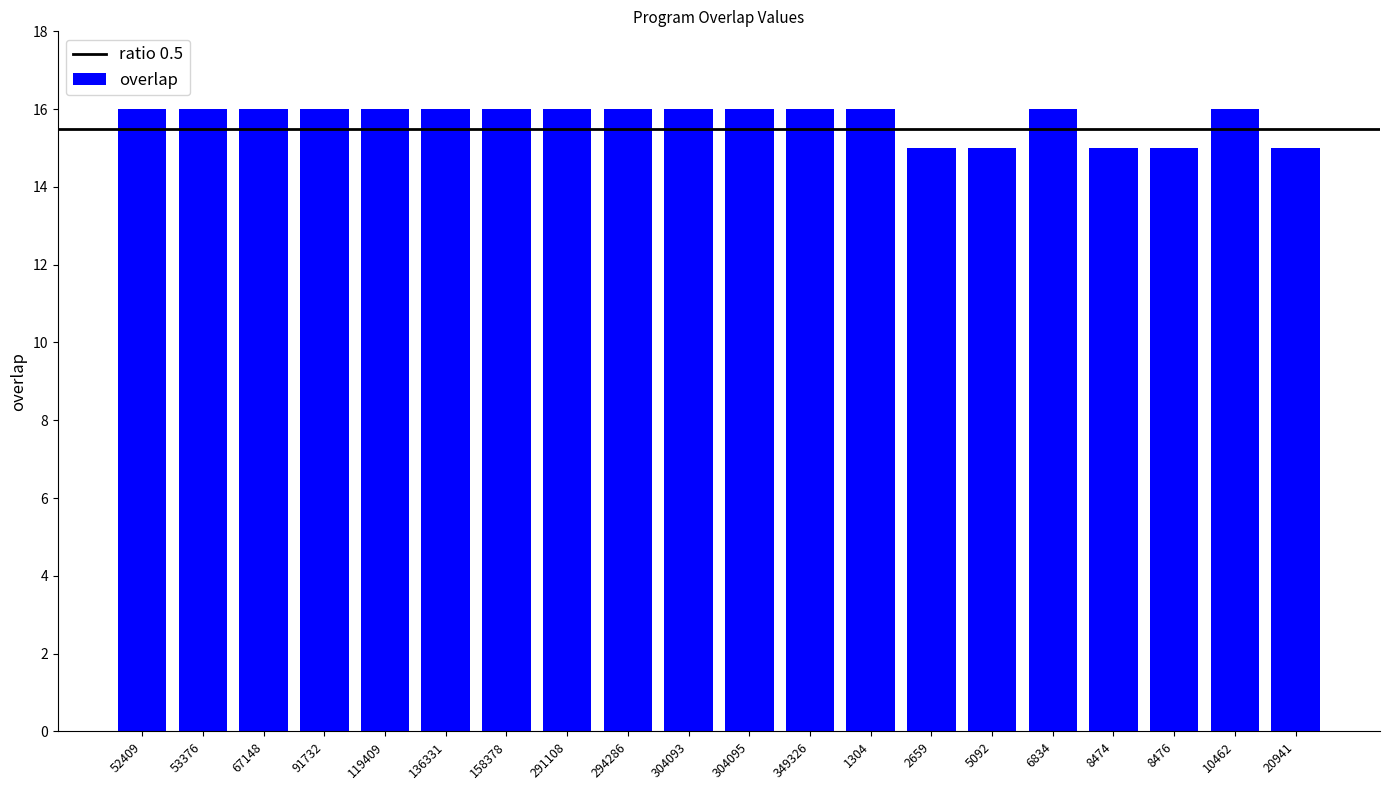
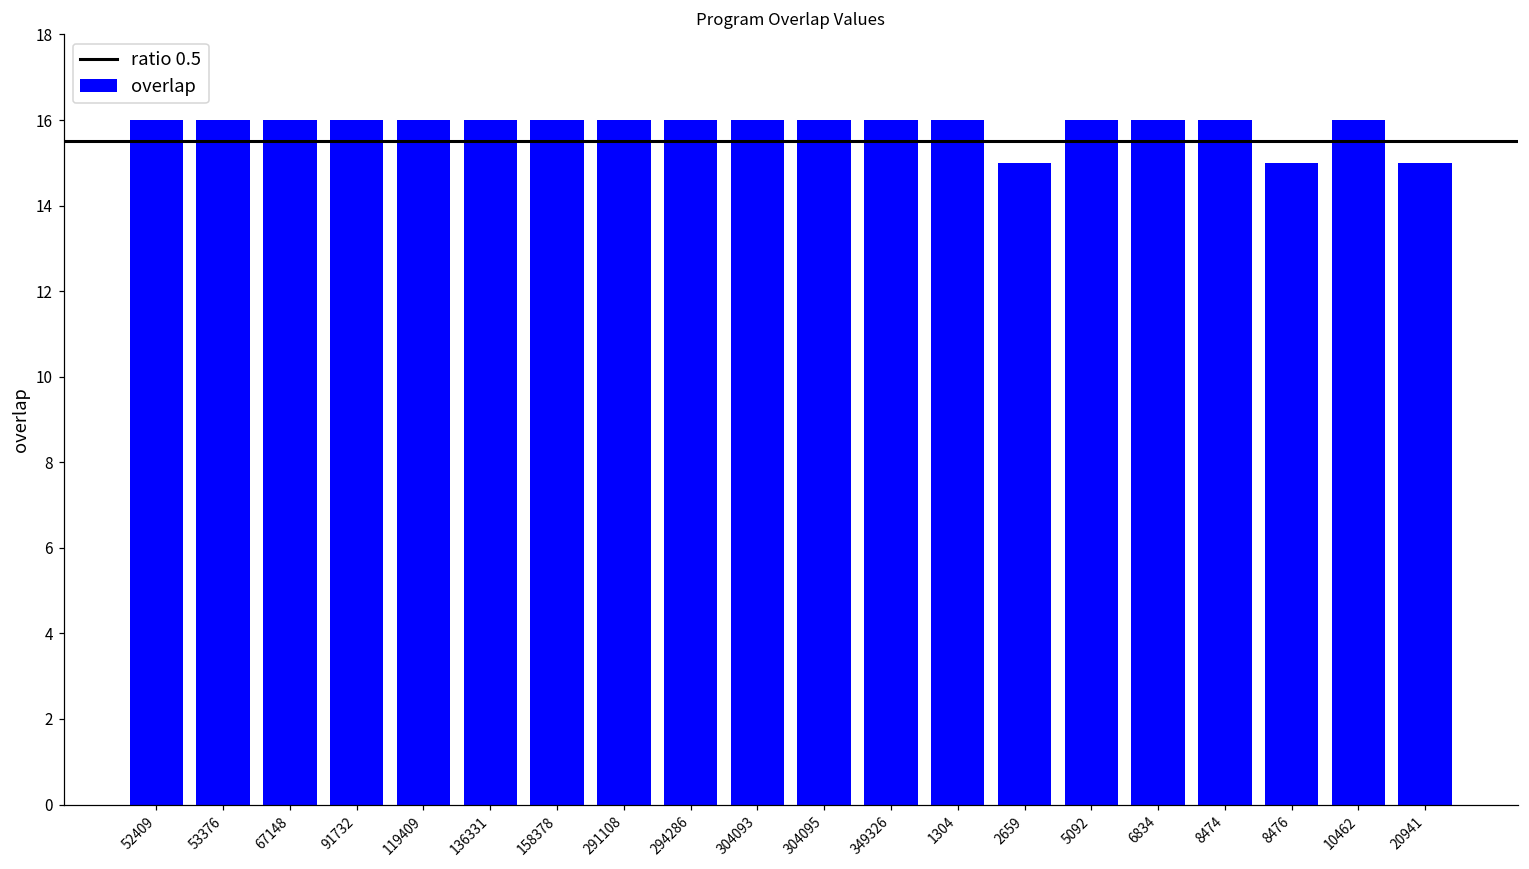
5092: 15 -> 16
8474: 15 -> 16
